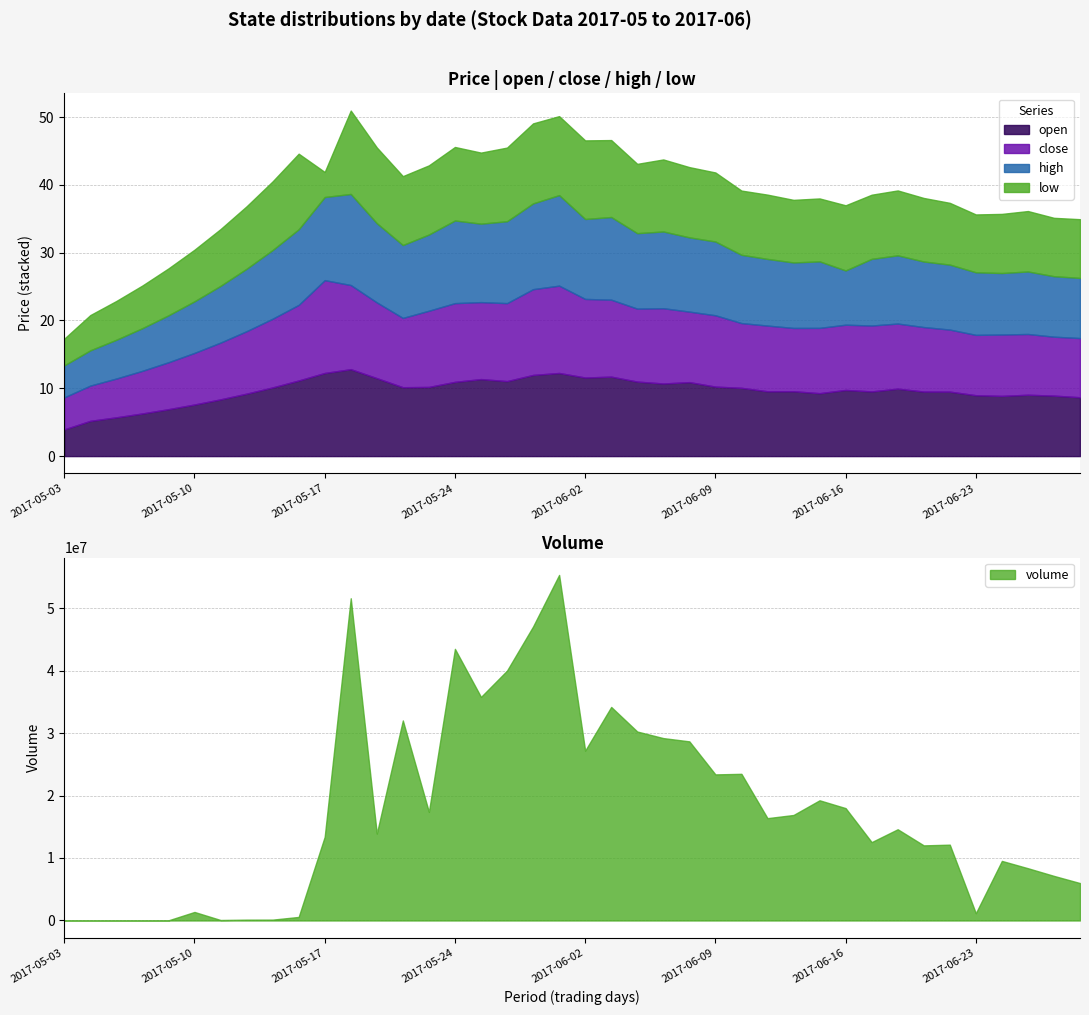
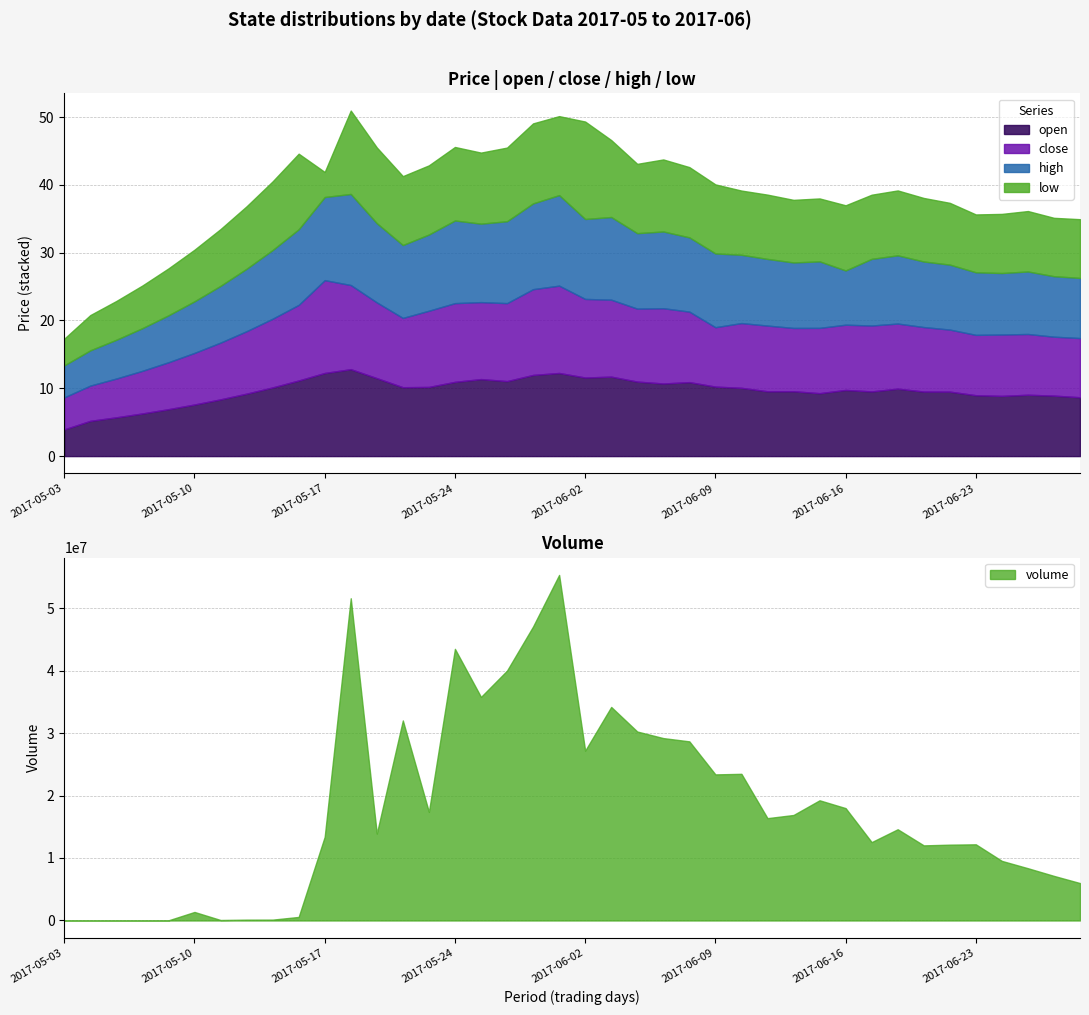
Price | open / close / high / low, low, 2017-06-02: 12 -> 14
Price | open / close / high / low, close, 2017-06-09: 11 -> 9
Volume, 2017-06-23: 1000000 -> 12000000
